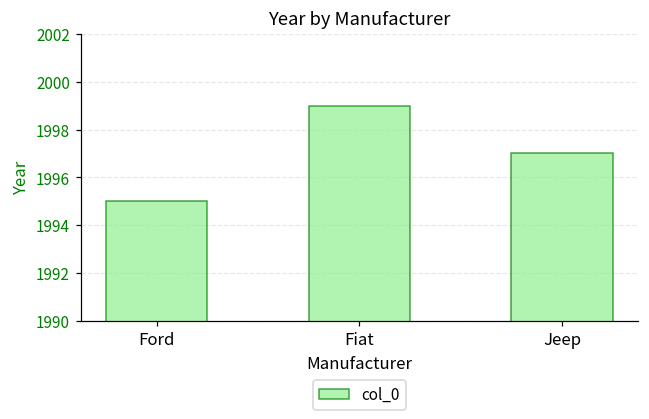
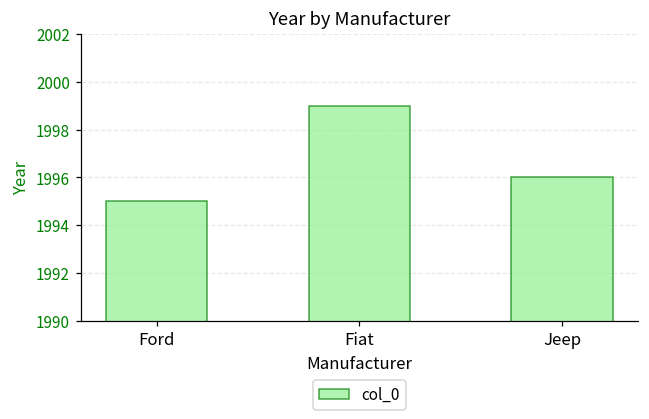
Jeep: 1997 -> 1996
